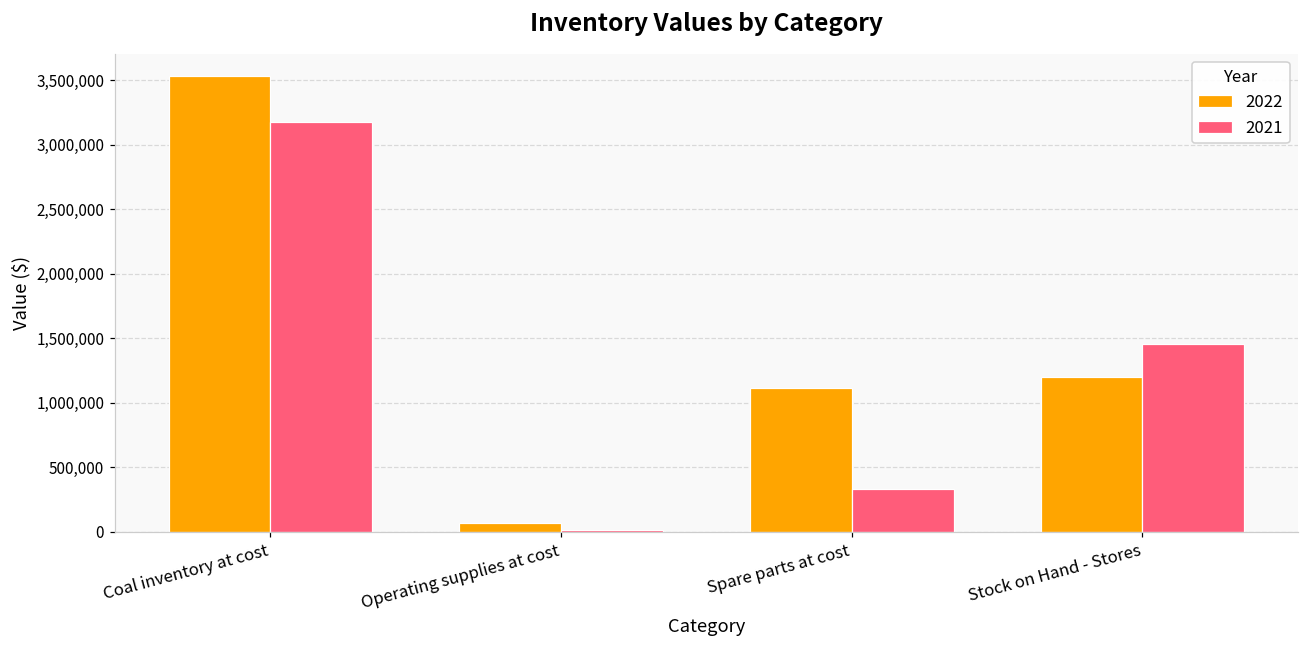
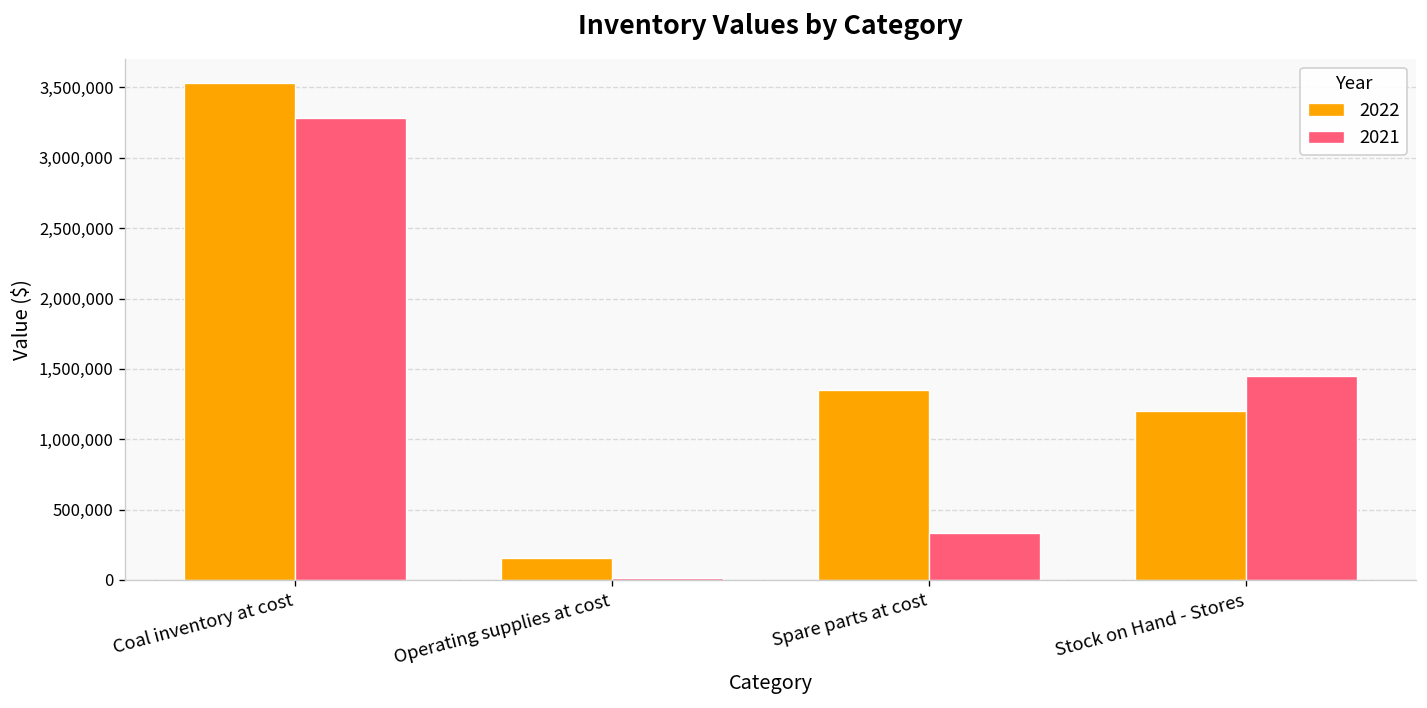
2021, Coal inventory at cost: 3,170,000 -> 3,280,000
2022, Operating supplies at cost: 70,000 -> 150,000
2022, Spare parts at cost: 1,110,000 -> 1,350,000
